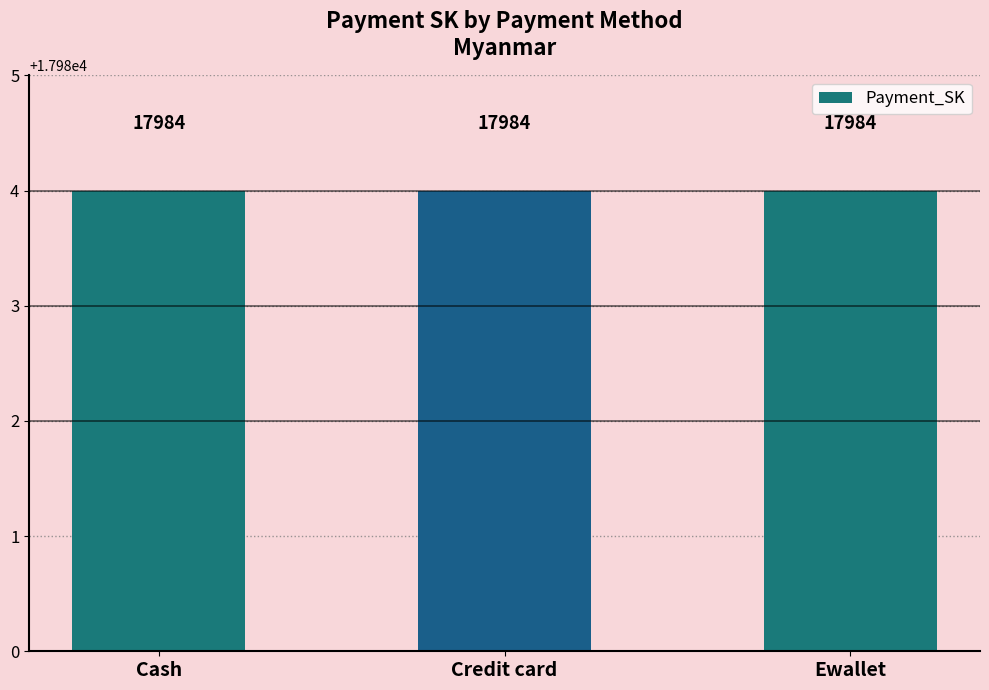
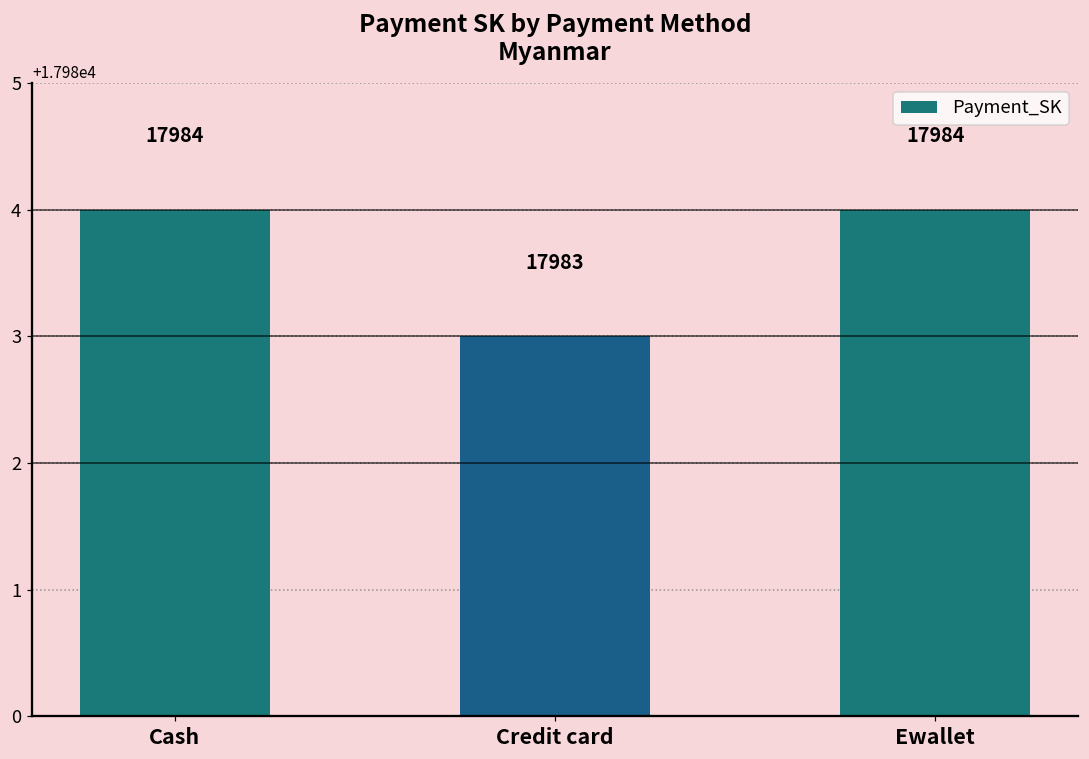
Credit card: 17984 -> 17983
